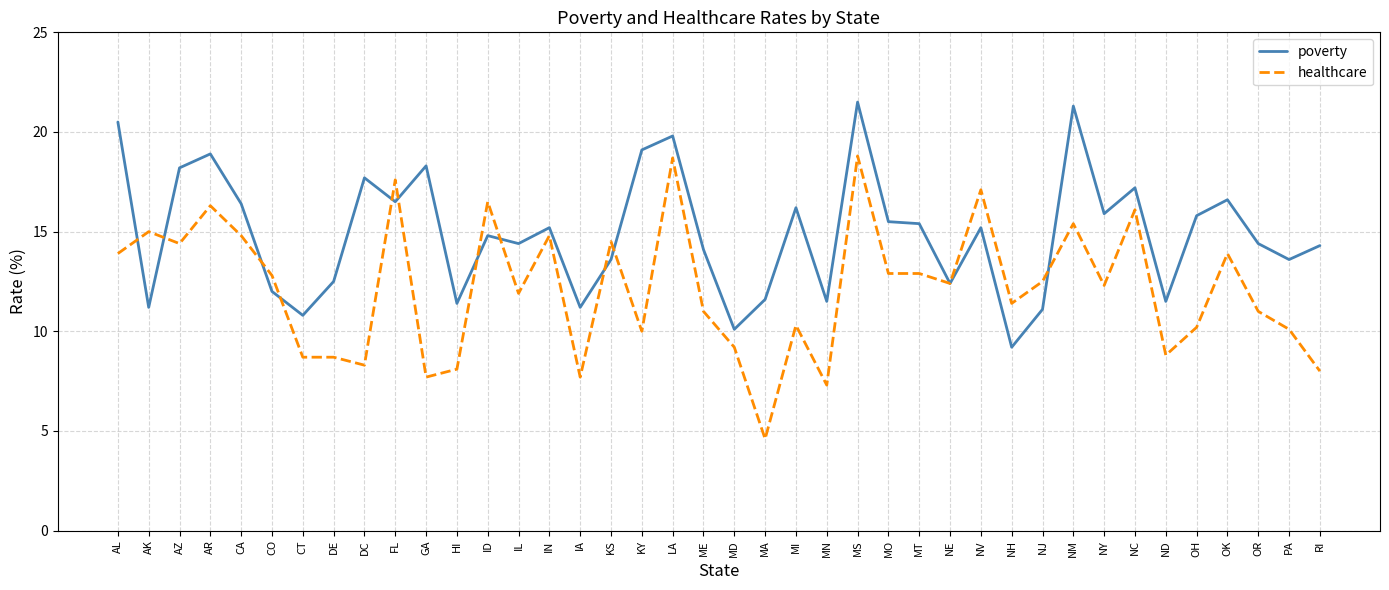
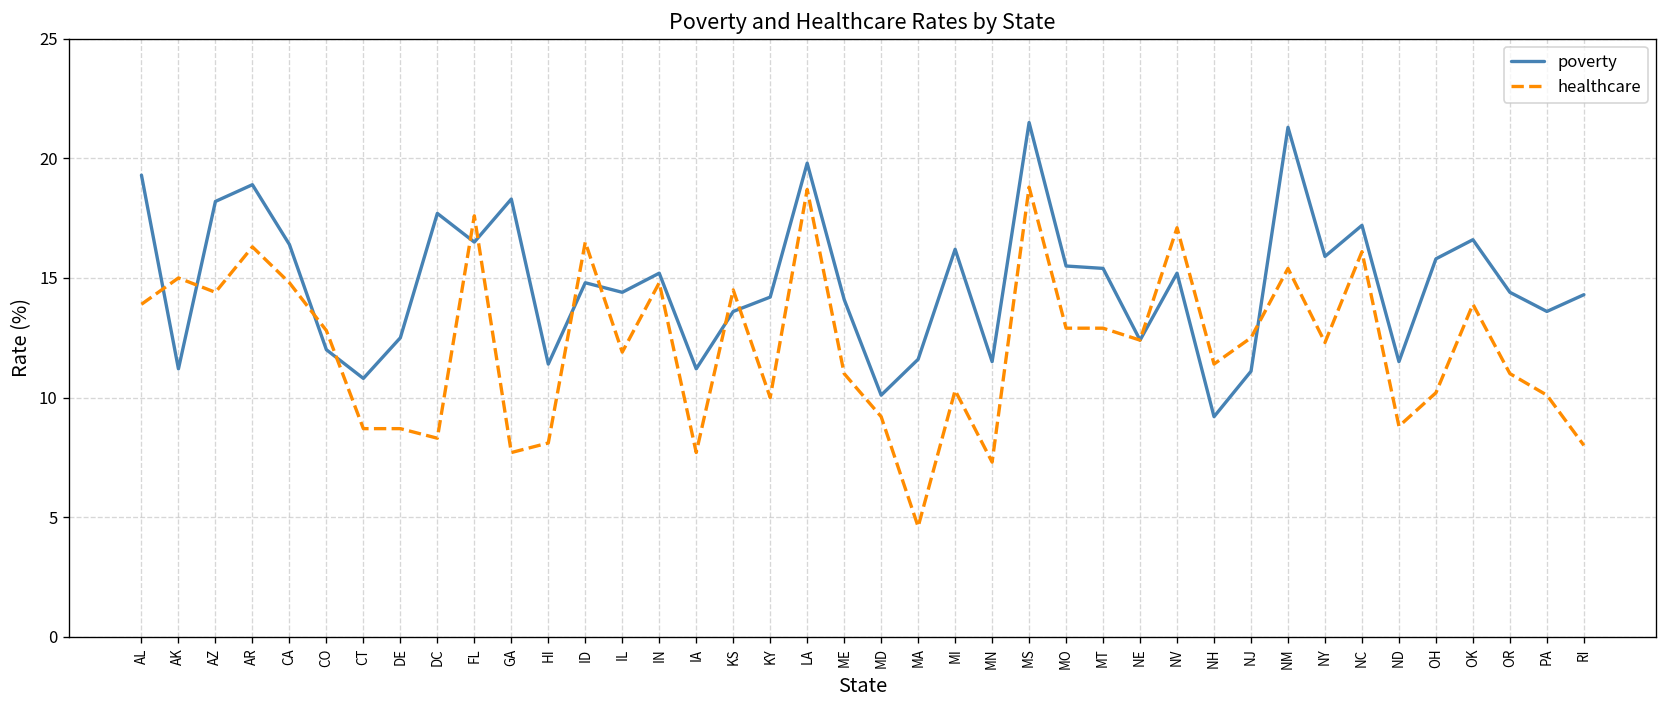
poverty, AL: 20.5 -> 19.3
poverty, KY: 19.1 -> 14.2
